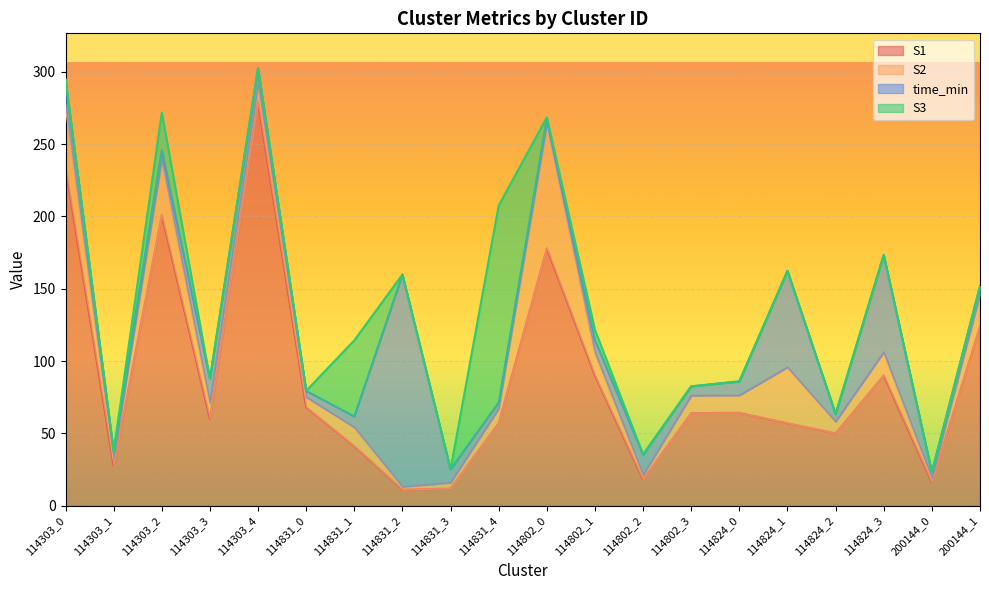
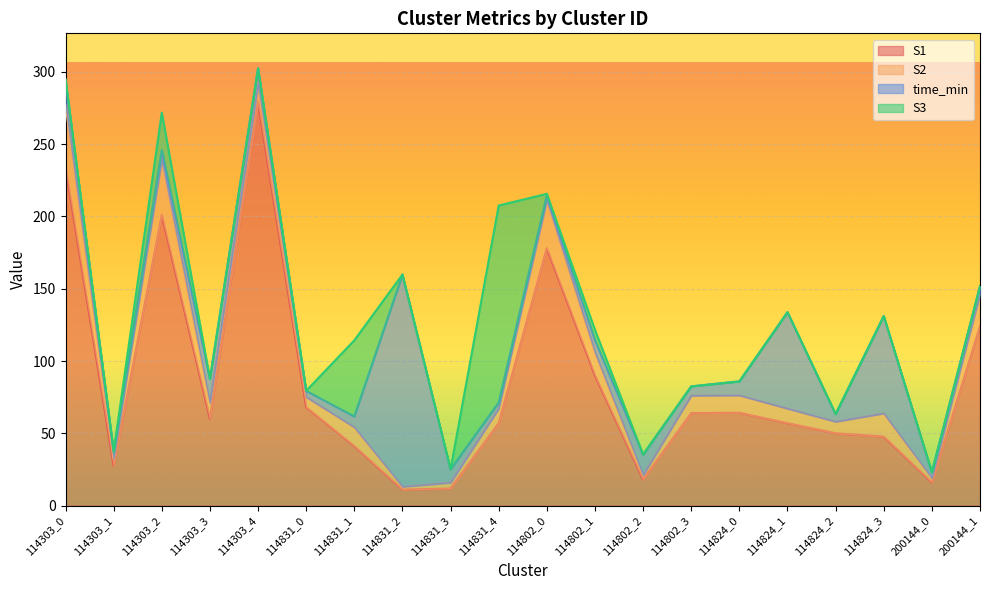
S2, 114802_0: 86 -> 33
S2, 114824_1: 39 -> 10
S1, 114824_3: 90 -> 48
